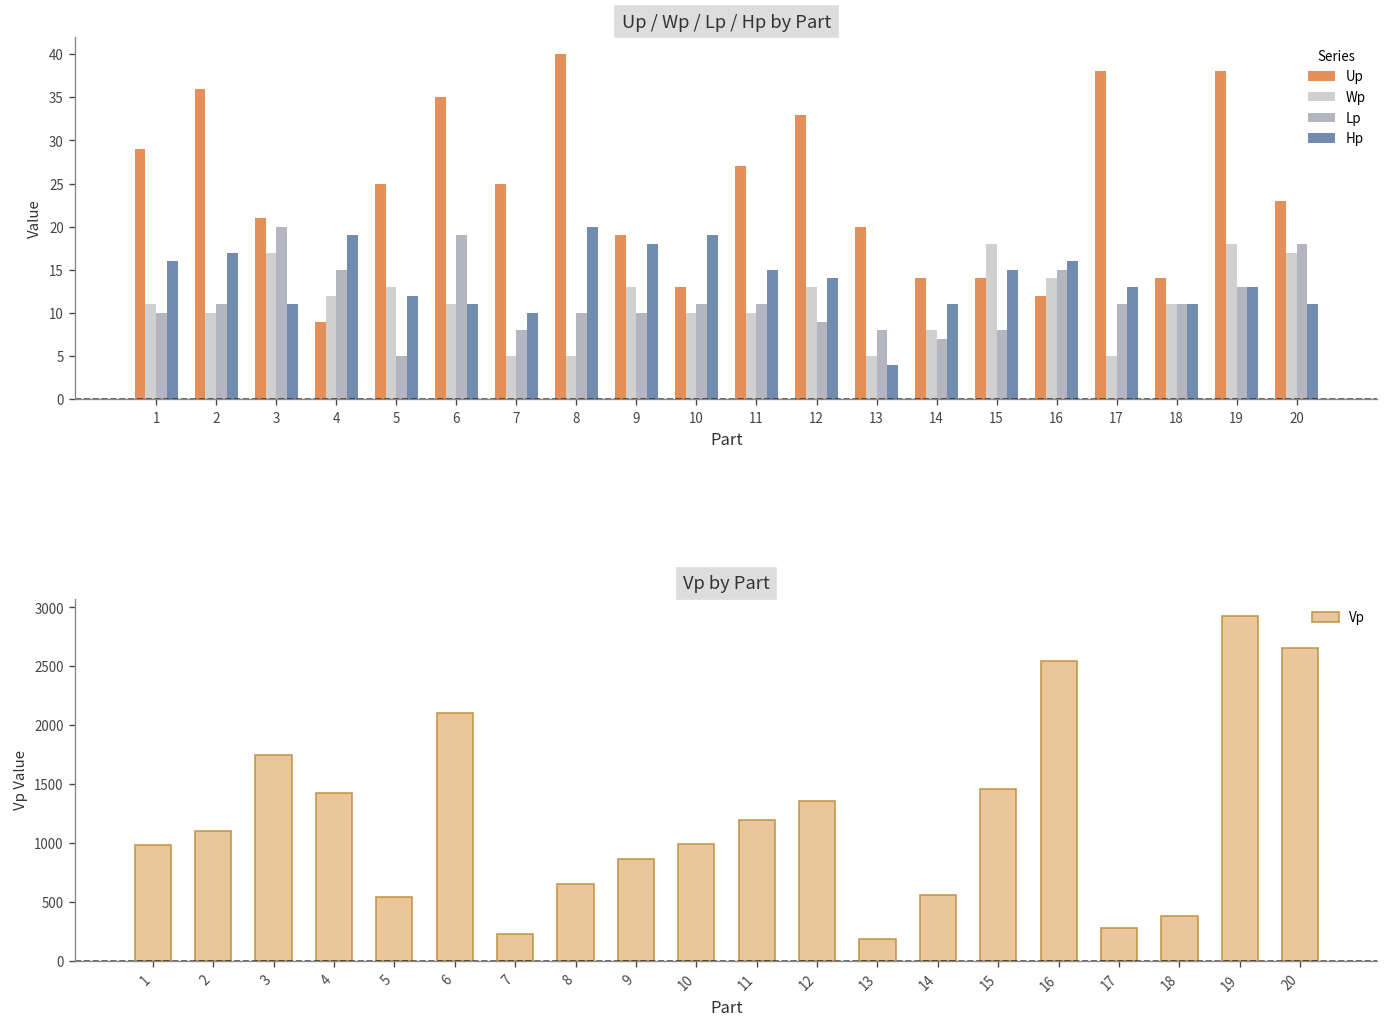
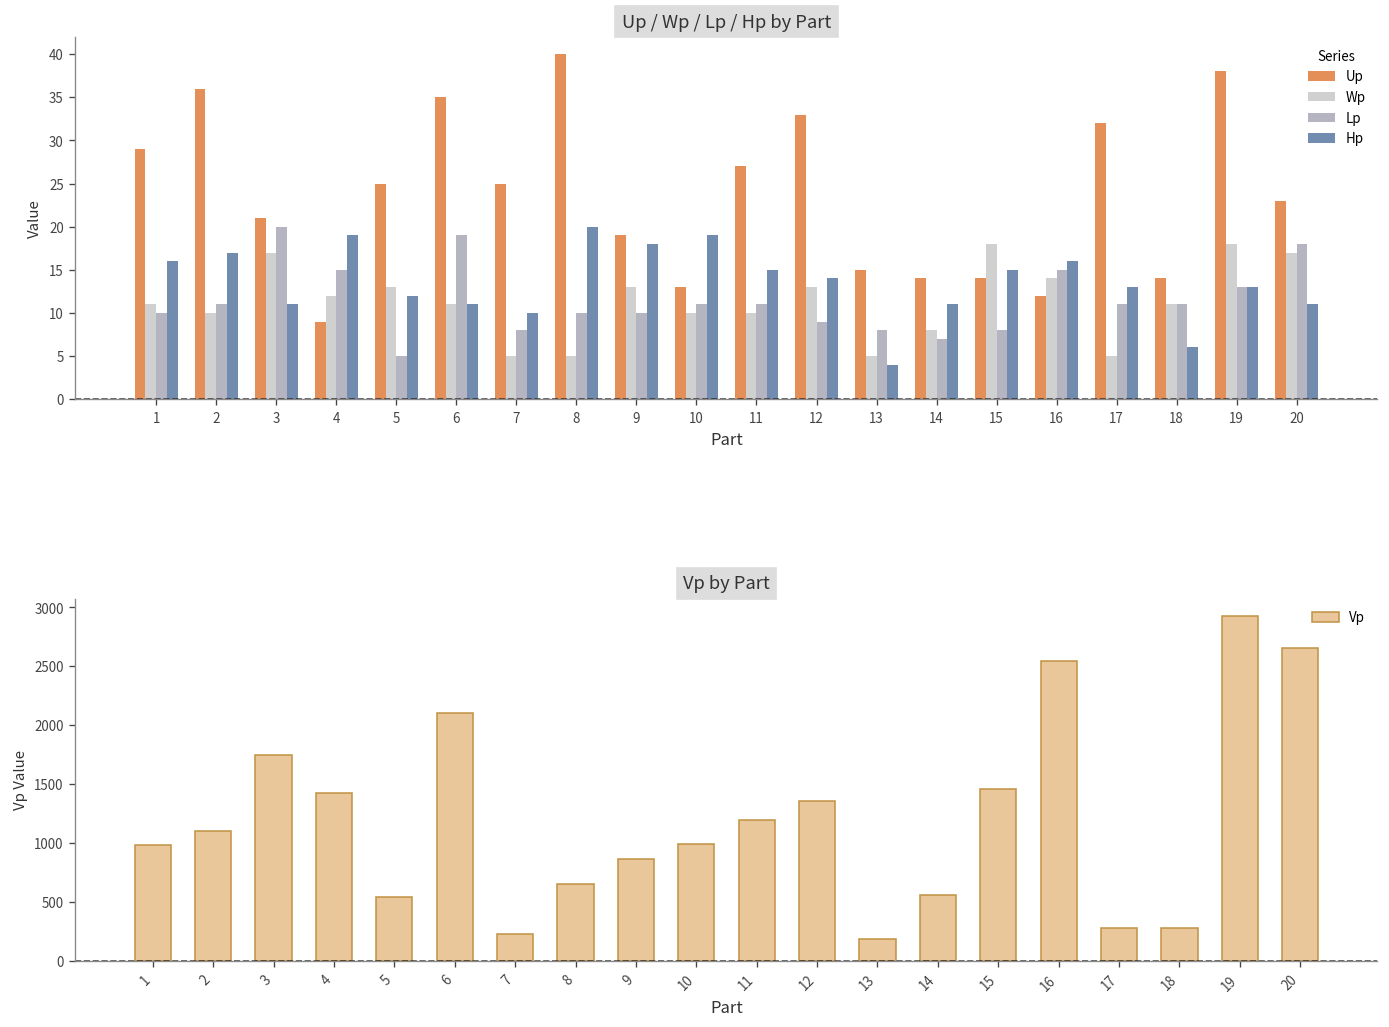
Up / Wp / Lp / Hp by Part, Up, 13: 20 -> 15
Up / Wp / Lp / Hp by Part, Up, 17: 38 -> 32
Up / Wp / Lp / Hp by Part, Hp, 18: 11 -> 6
Vp by Part, 18: 400 -> 300
